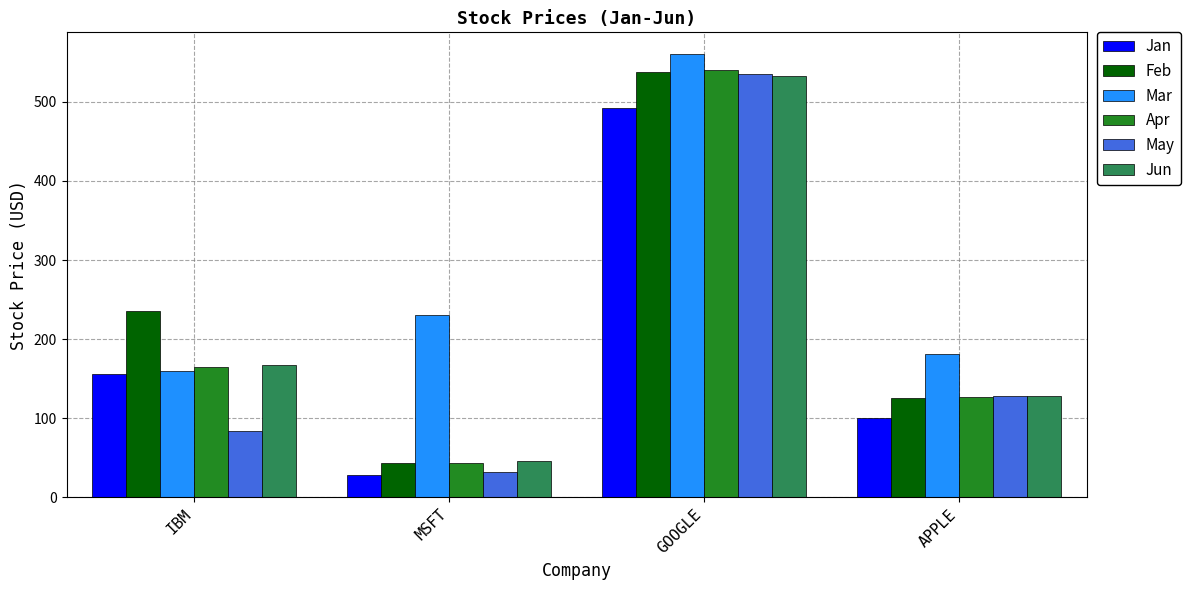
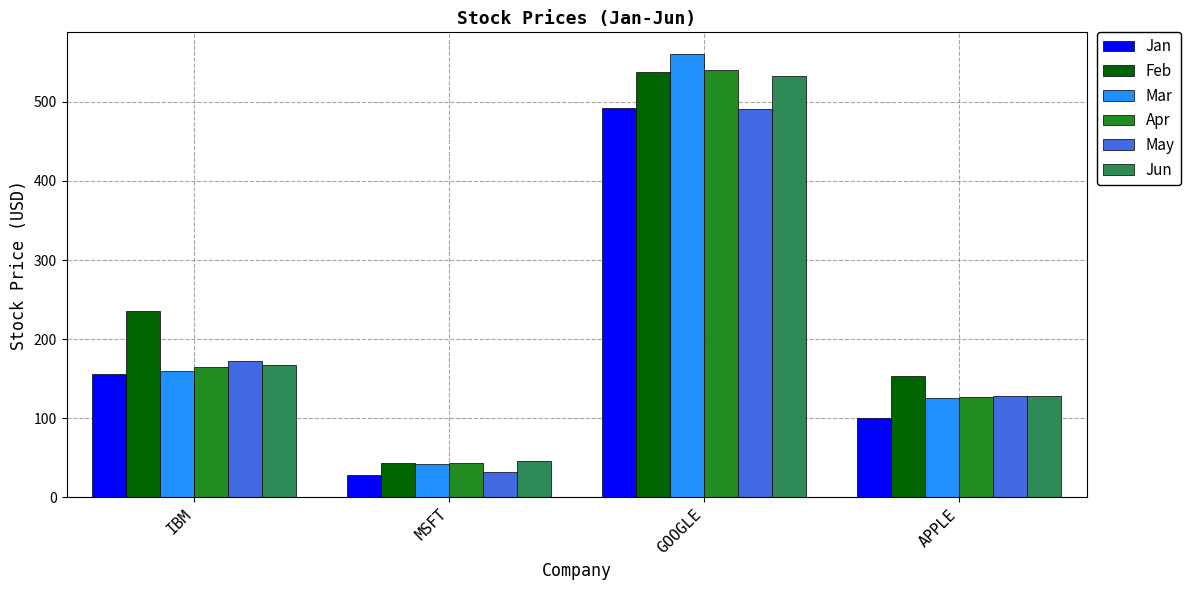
May, IBM: 80 -> 170
Mar, MSFT: 230 -> 40
May, GOOGLE: 540 -> 490
Feb, APPLE: 130 -> 150
Mar, APPLE: 180 -> 130
